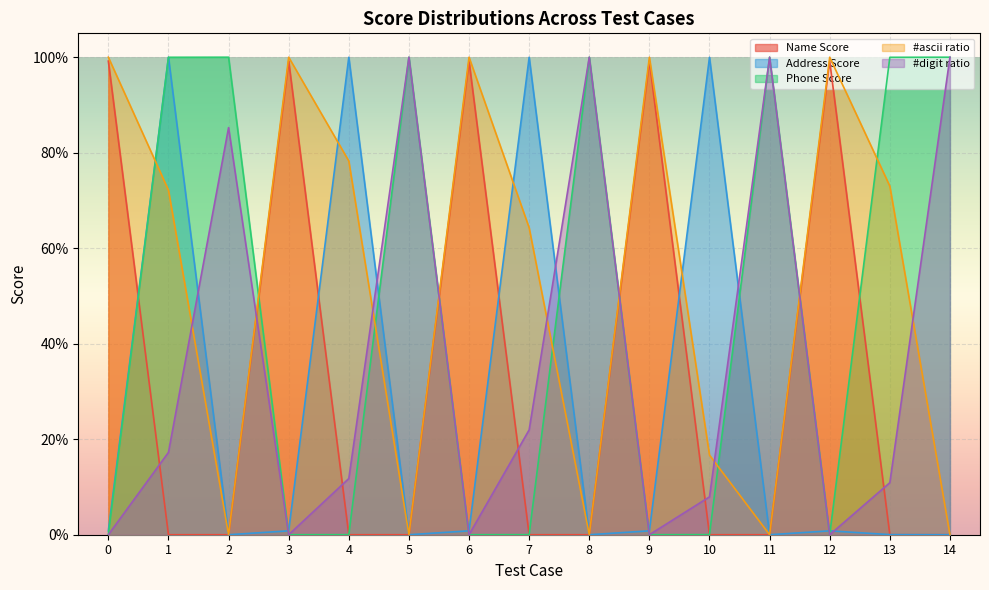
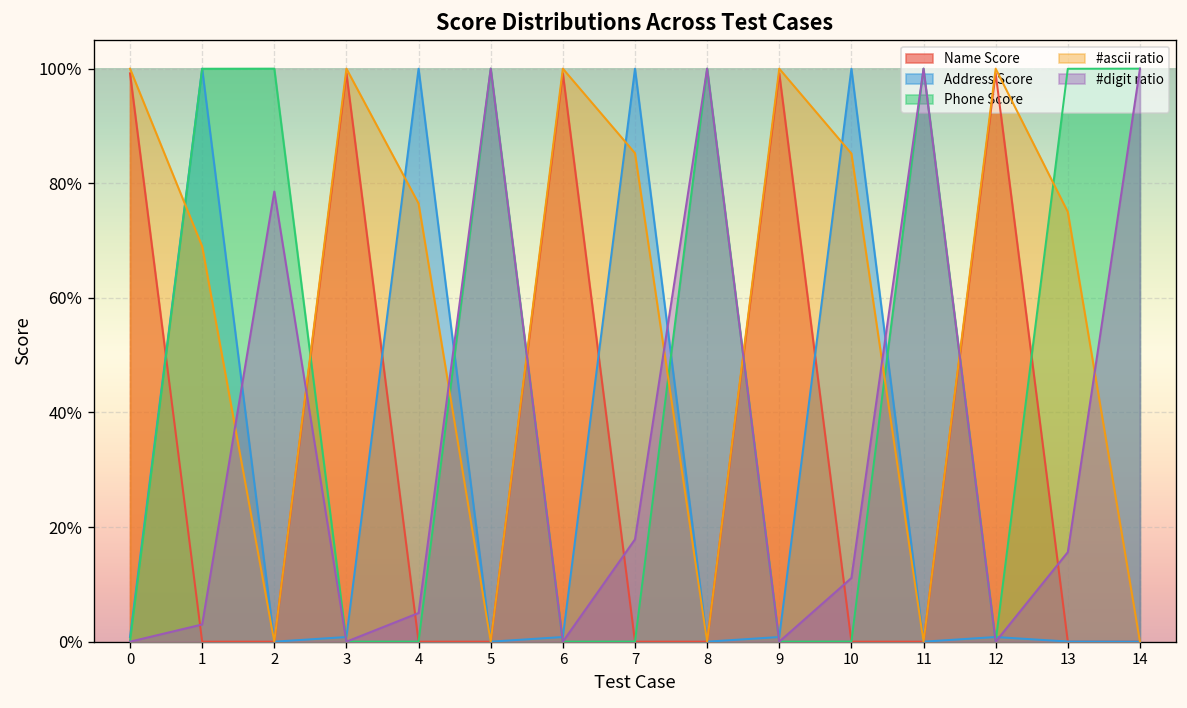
#ascii ratio, 1: 72% -> 69%
#digit ratio, 1: 17% -> 3%
#digit ratio, 2: 85% -> 79%
#ascii ratio, 4: 78% -> 76%
#digit ratio, 4: 12% -> 5%
#ascii ratio, 7: 64% -> 85%
#digit ratio, 7: 22% -> 18%
#ascii ratio, 10: 17% -> 85%
#digit ratio, 10: 8% -> 11%
#ascii ratio, 13: 73% -> 75%
#digit ratio, 13: 11% -> 16%
